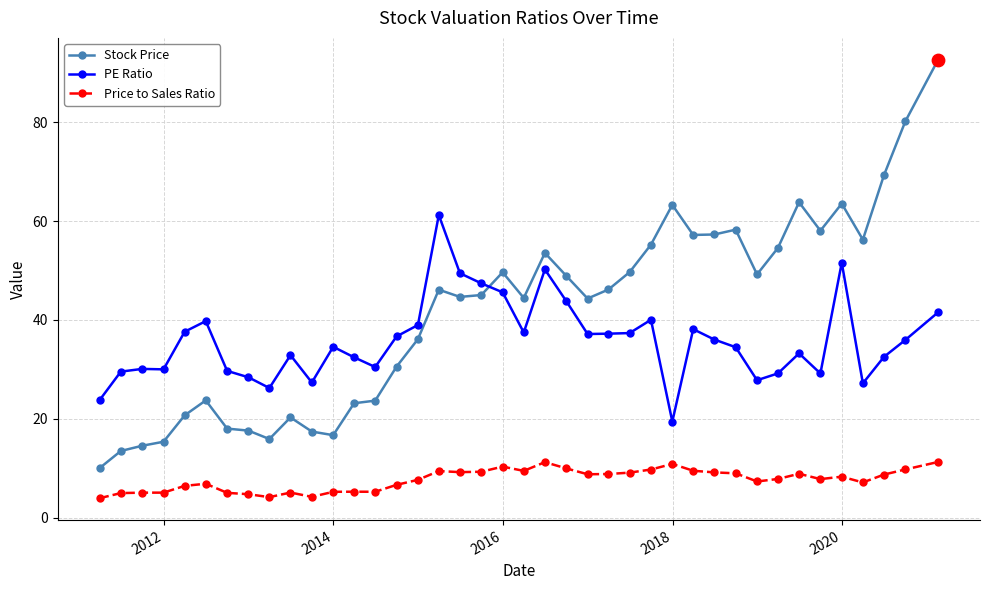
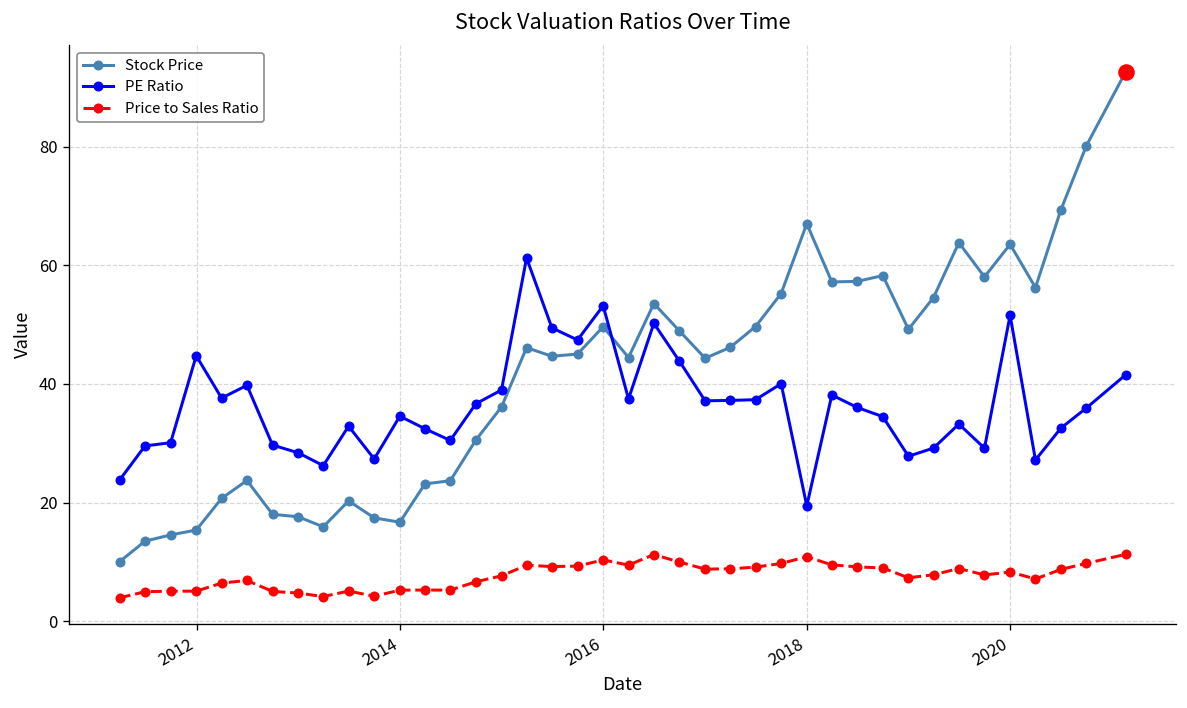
PE Ratio, 2012: 30 -> 45
PE Ratio, 2016: 46 -> 53
Stock Price, 2018: 63 -> 67
